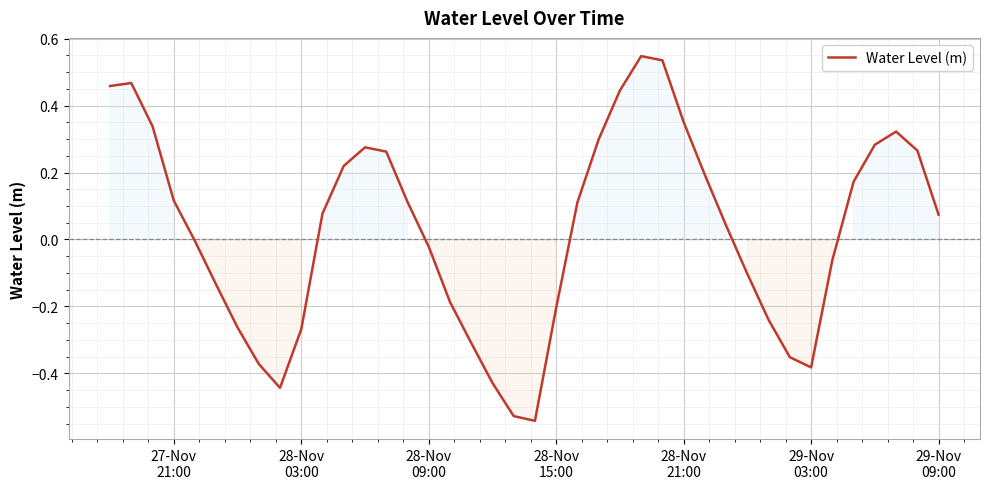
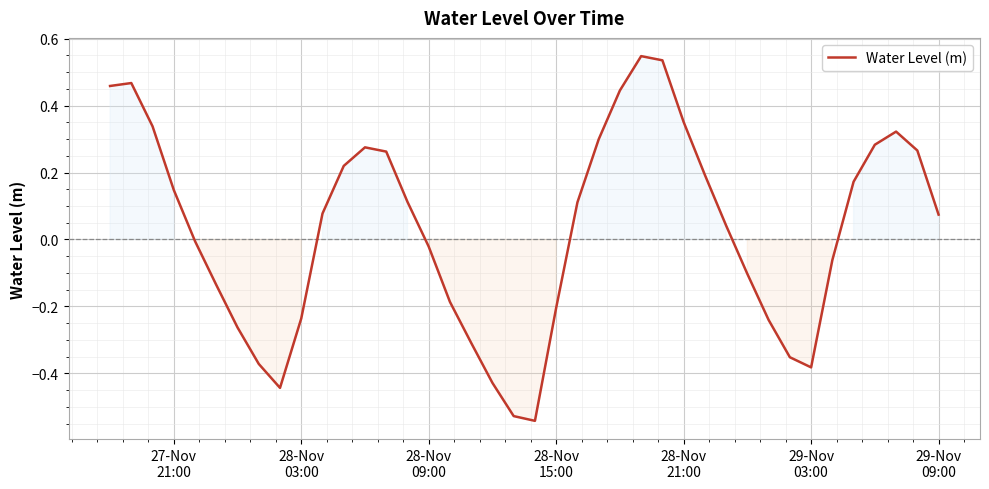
27-Nov 21:00: 0.12 -> 0.15
28-Nov 03:00: -0.27 -> -0.24
